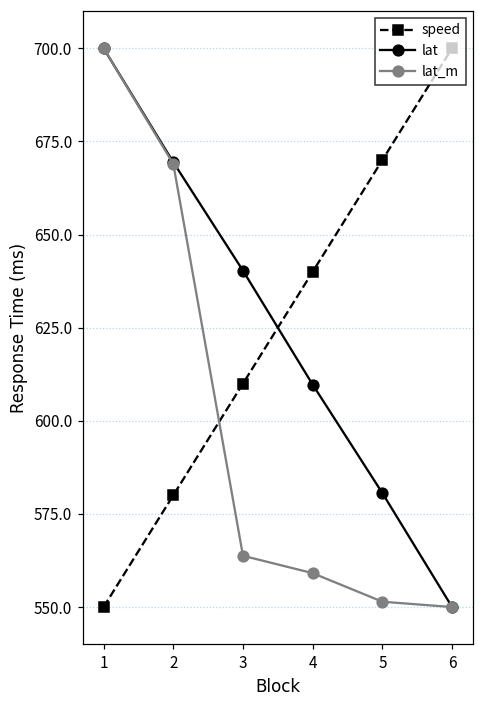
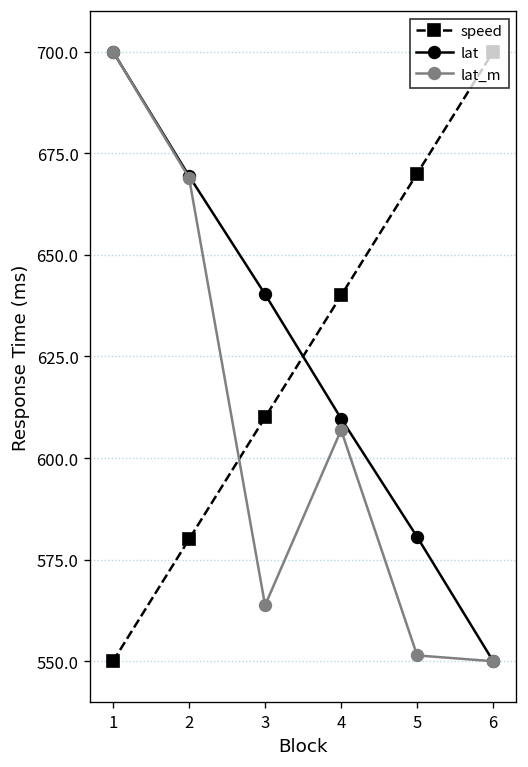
lat_m, 4: 559 -> 607
